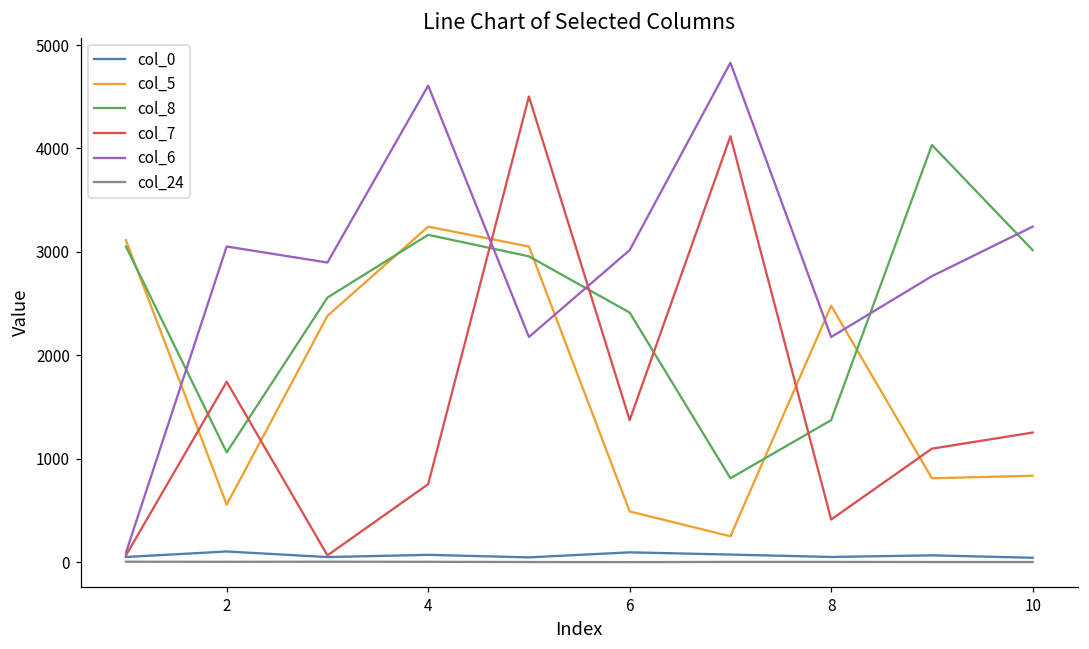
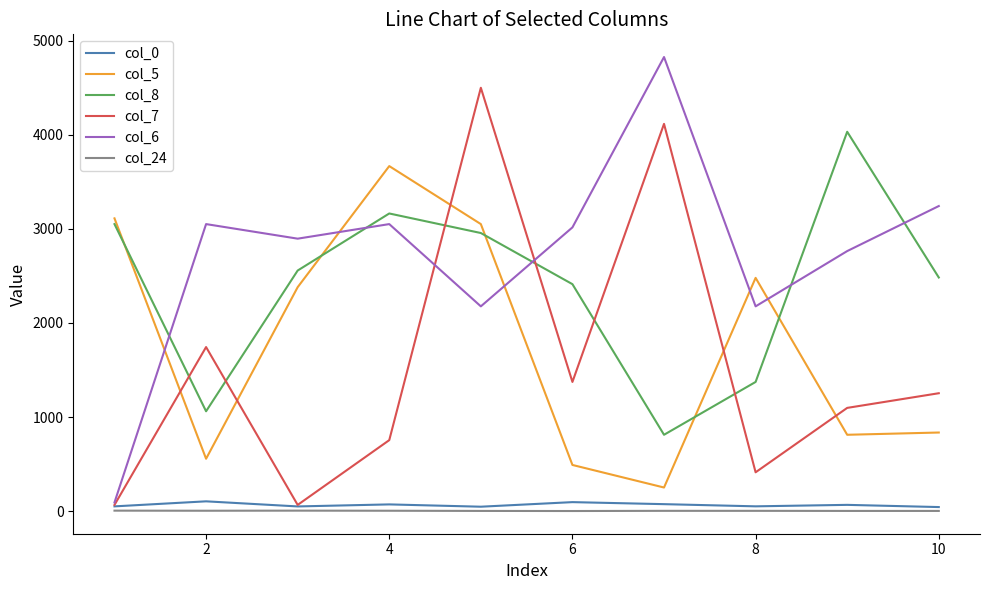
col_5, 4: 3200 -> 3700
col_6, 4: 4600 -> 3100
col_8, 10: 3000 -> 2500
